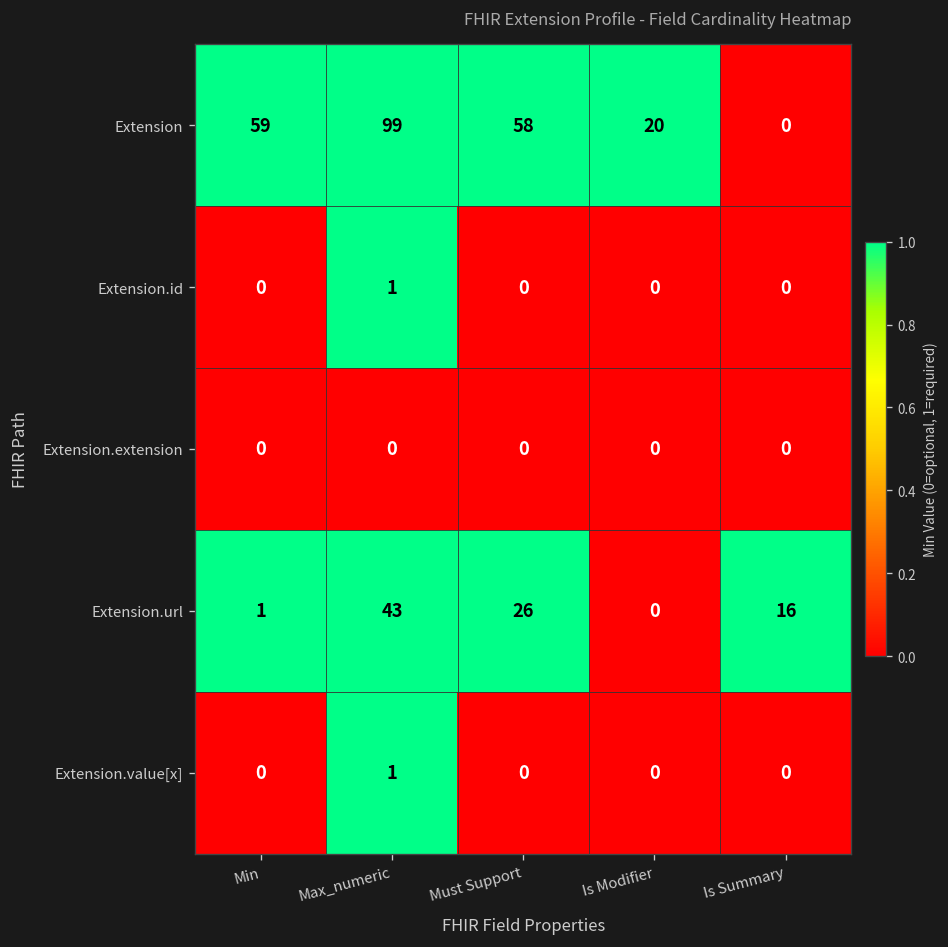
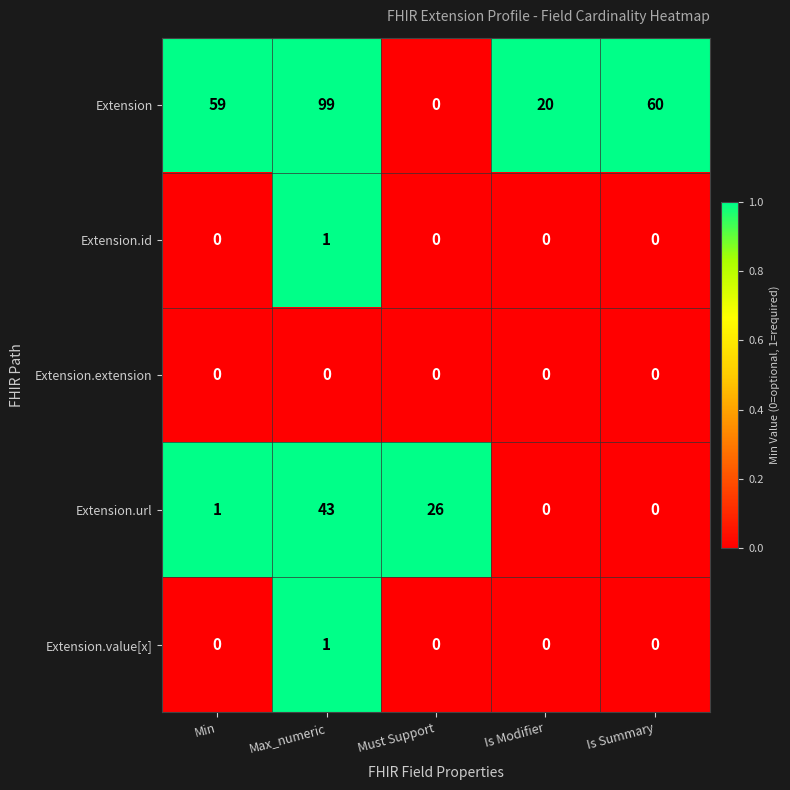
Extension, Must Support: 58 -> 0
Extension, Is Summary: 0 -> 60
Extension.url, Is Summary: 16 -> 0
